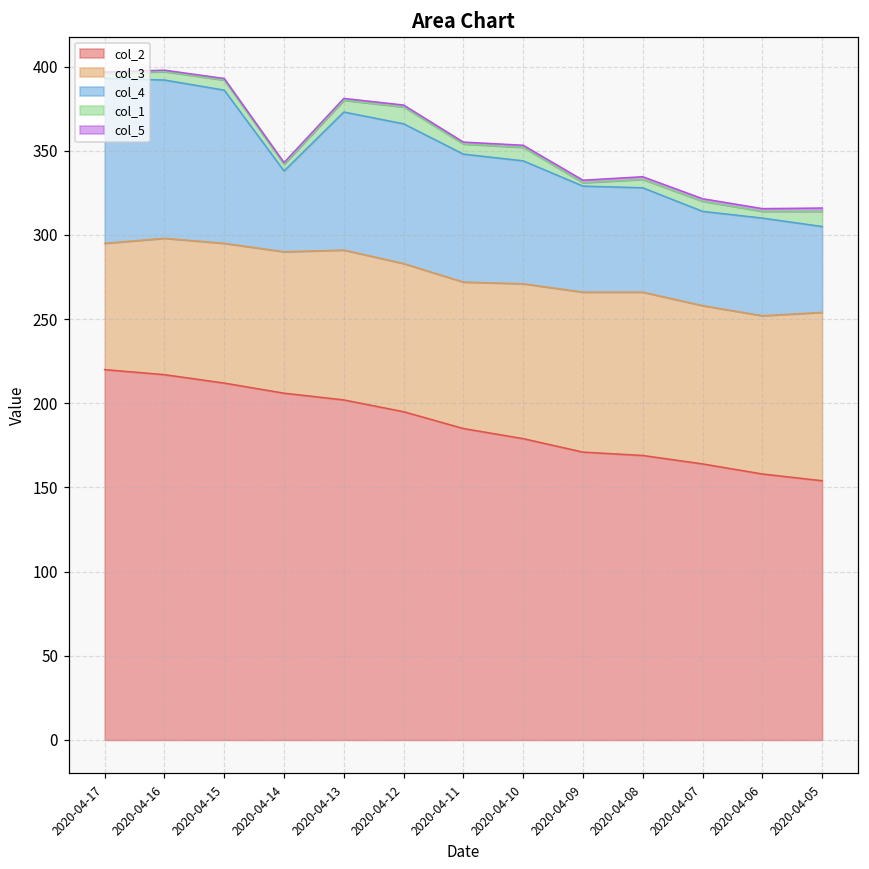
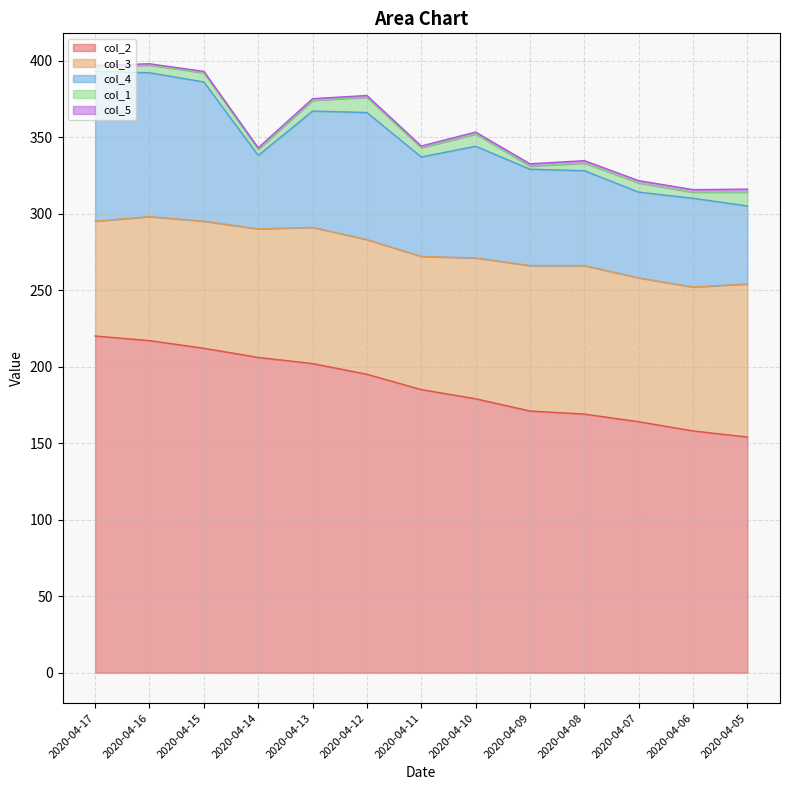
col_4, 2020-04-13: 82 -> 76
col_4, 2020-04-11: 76 -> 65
